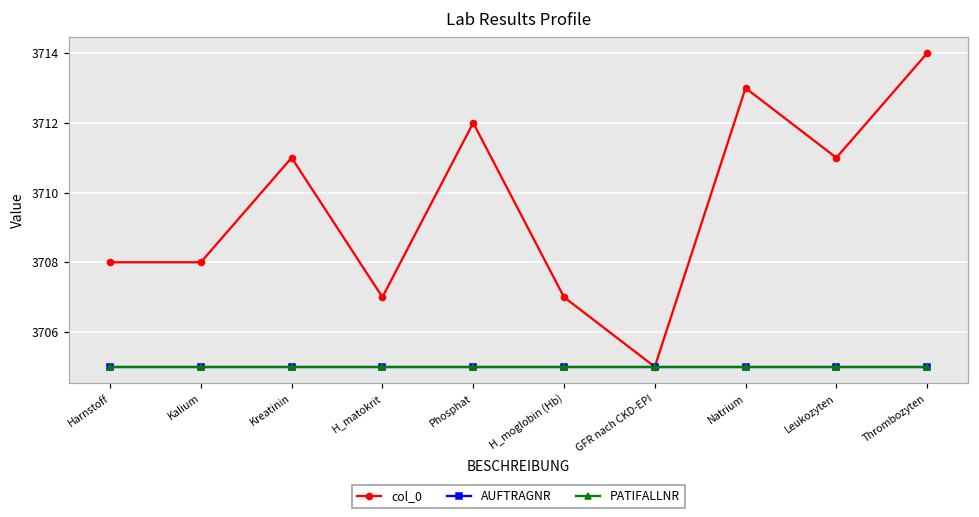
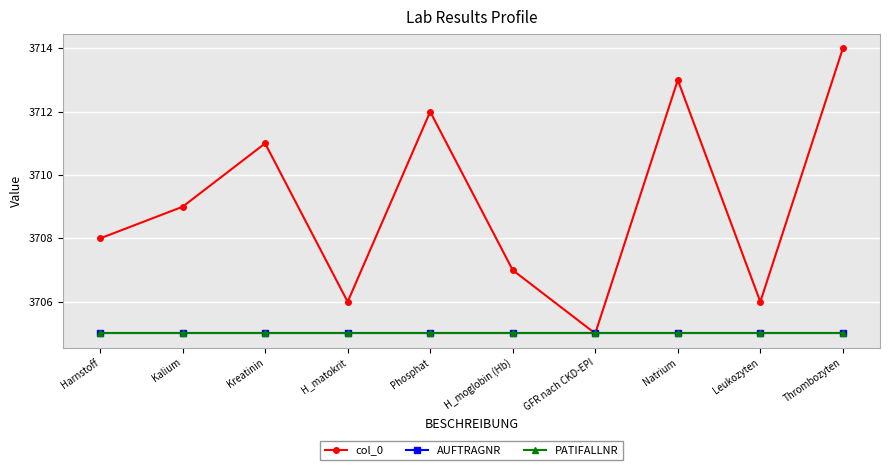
col_0, Kalium: 3708 -> 3709
col_0, H_matokrit: 3707 -> 3706
col_0, Leukozyten: 3711 -> 3706
